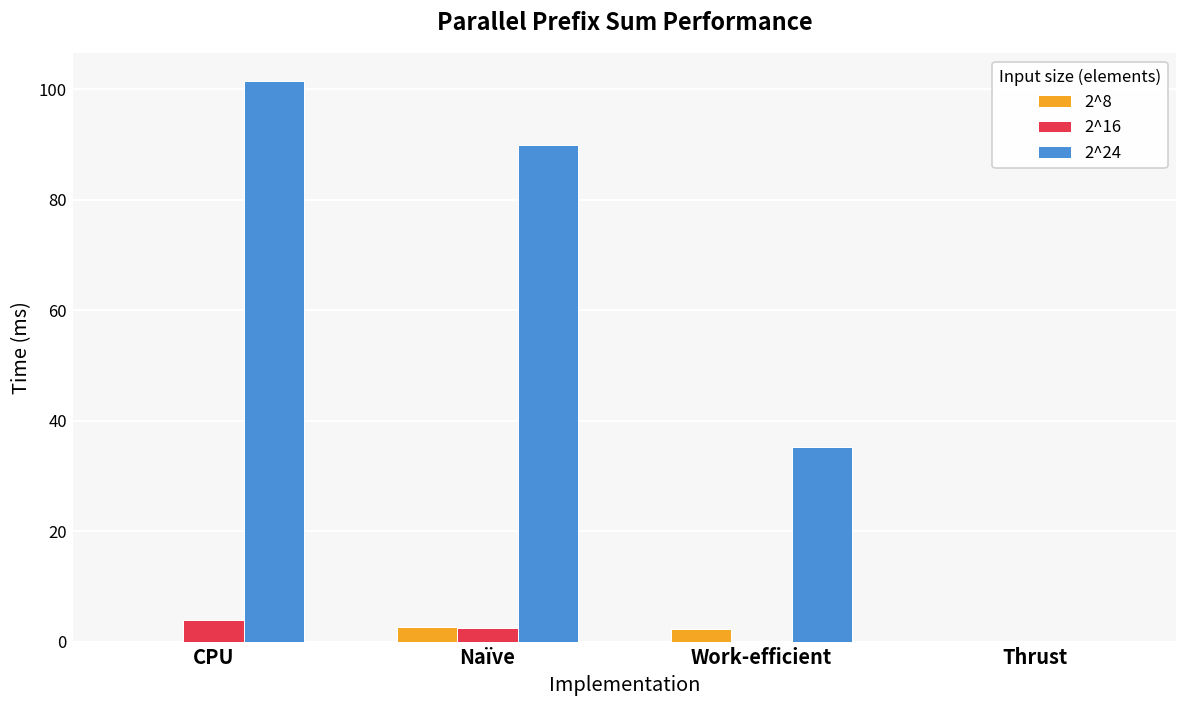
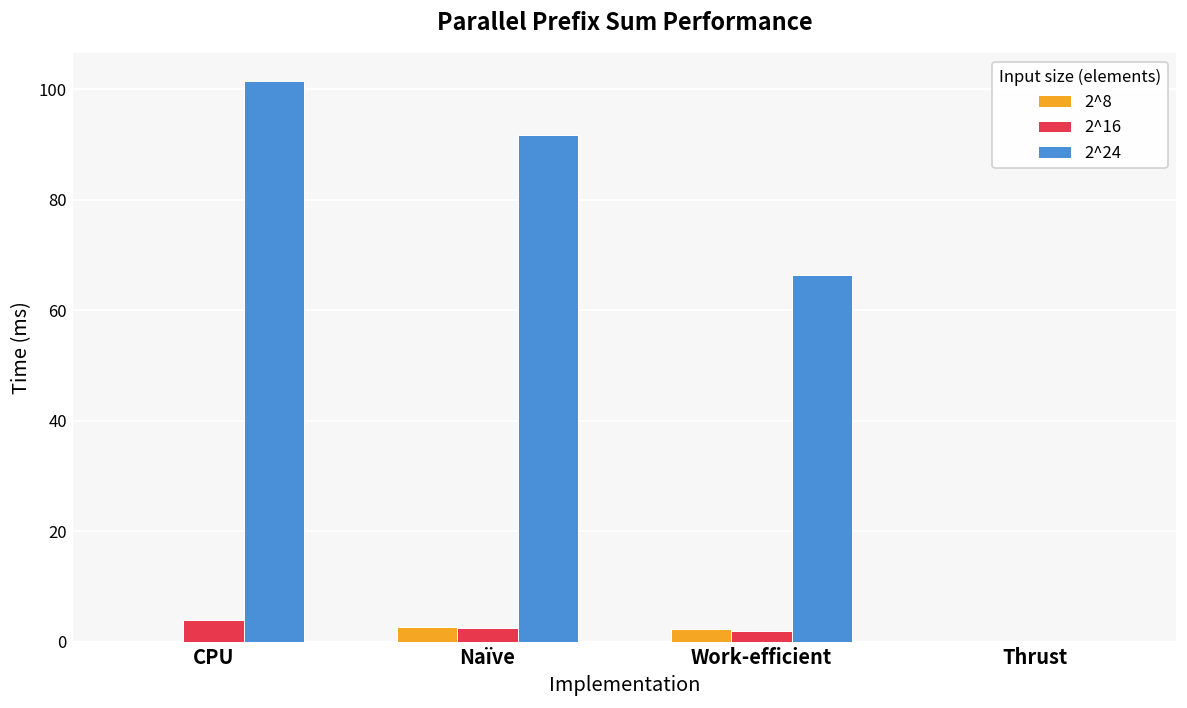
2^24, Naïve: 90 -> 92
2^16, Work-efficient: 0 -> 2
2^24, Work-efficient: 35 -> 66
